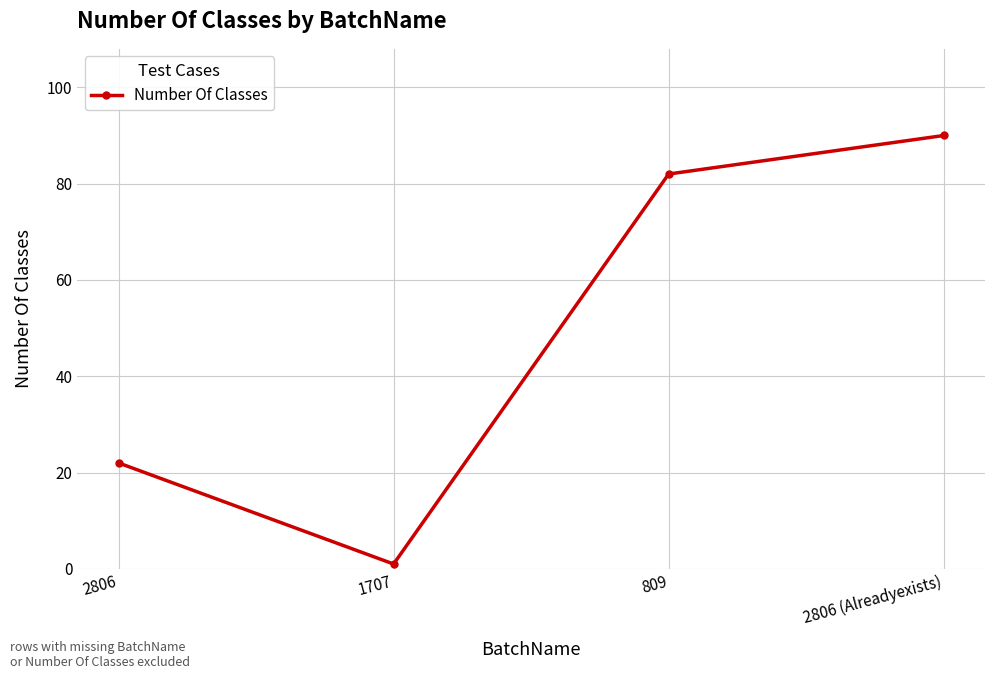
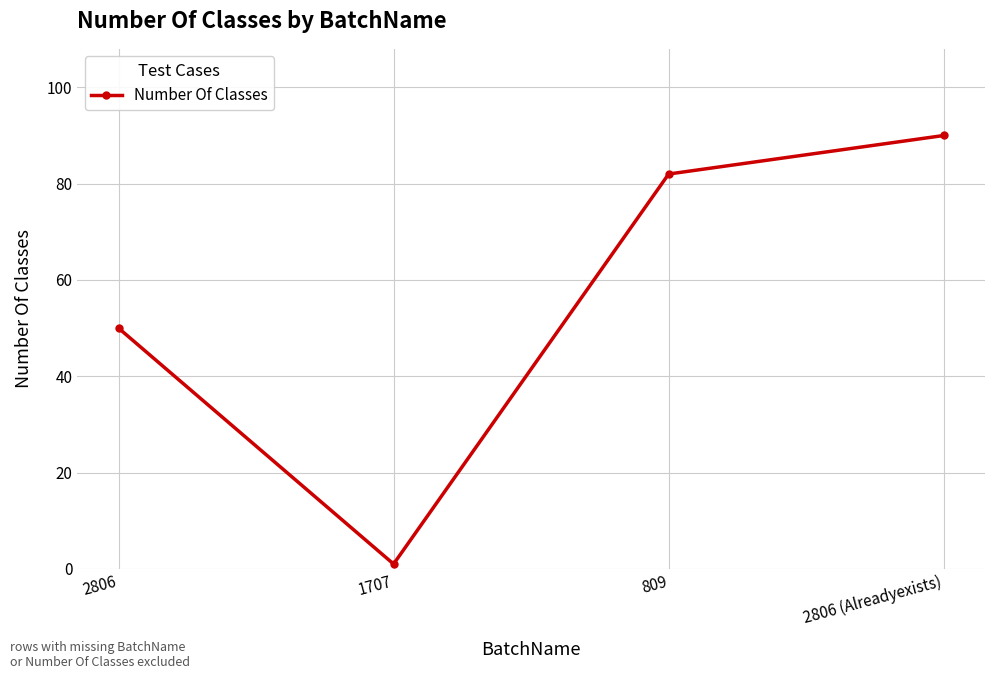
2806: 22 -> 50
